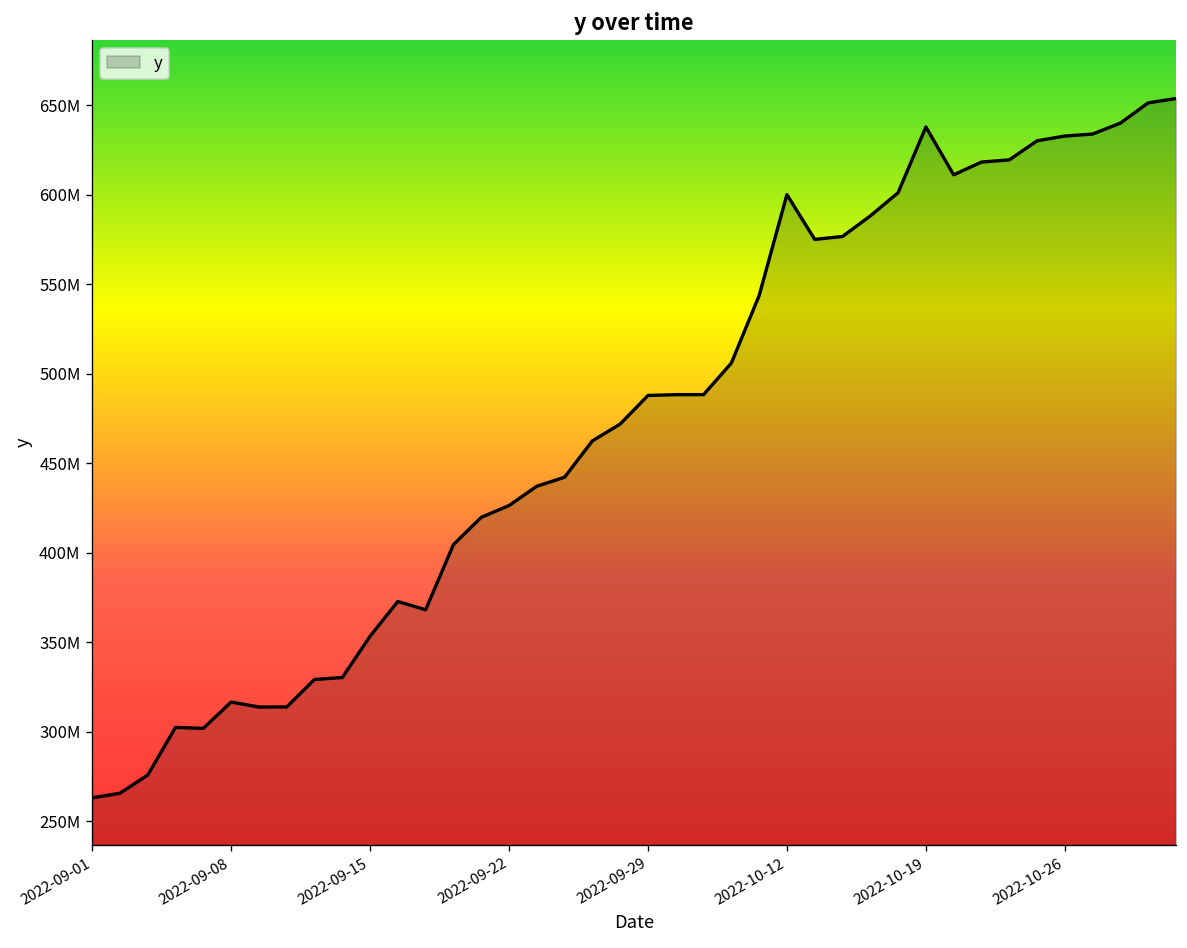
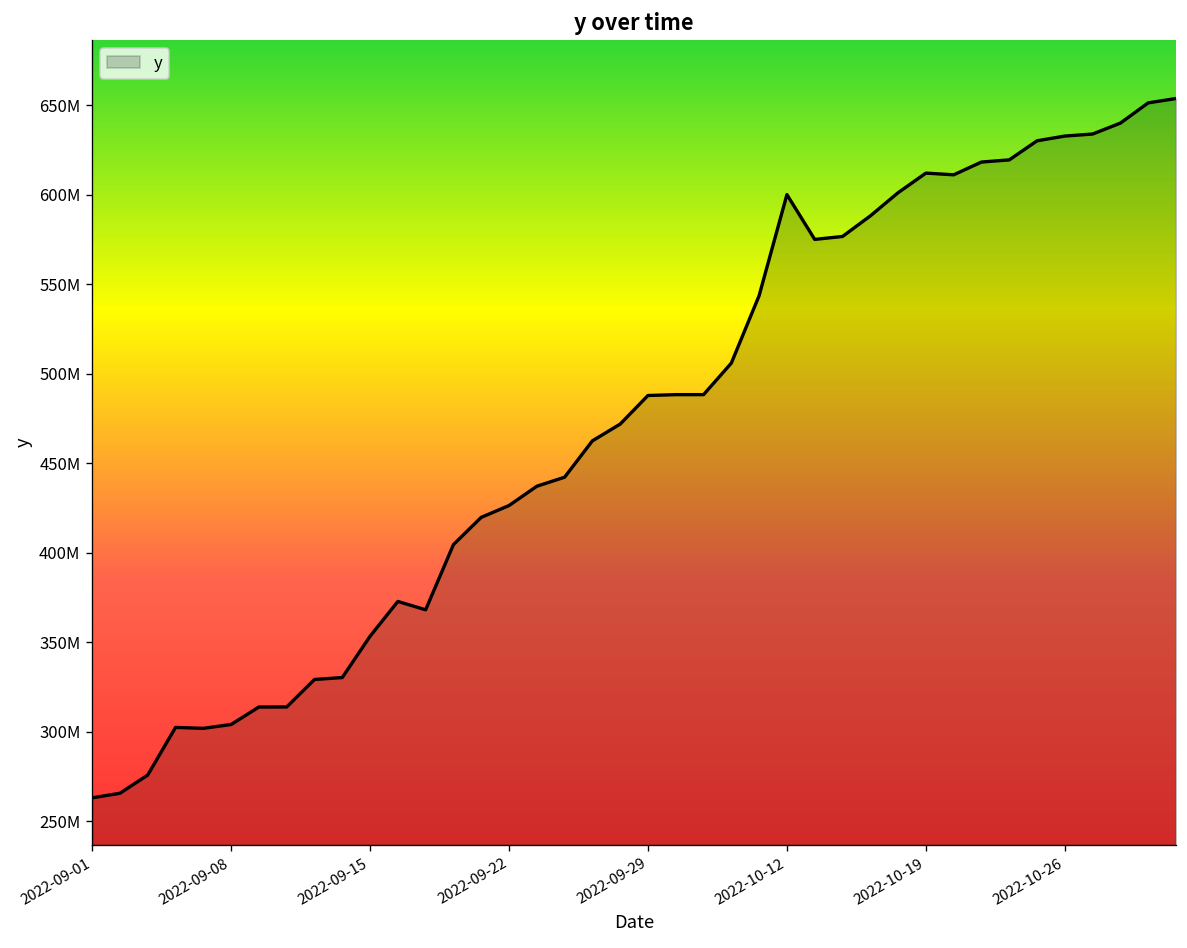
2022-09-08: 317000000 -> 304000000
2022-10-19: 638000000 -> 612000000
